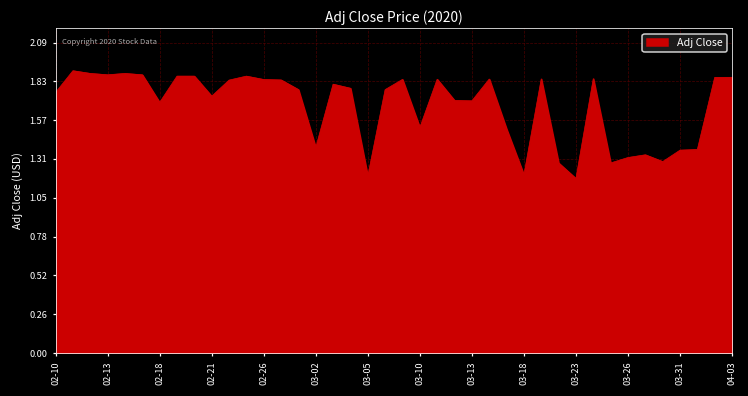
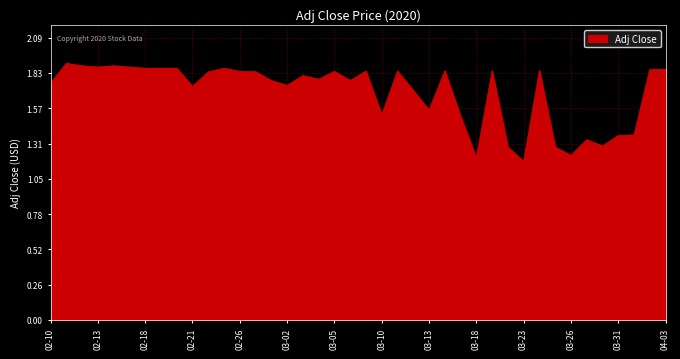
02-18: 1.69 -> 1.87
03-02: 1.38 -> 1.74
03-05: 1.19 -> 1.84
03-13: 1.70 -> 1.56
03-26: 1.32 -> 1.22
